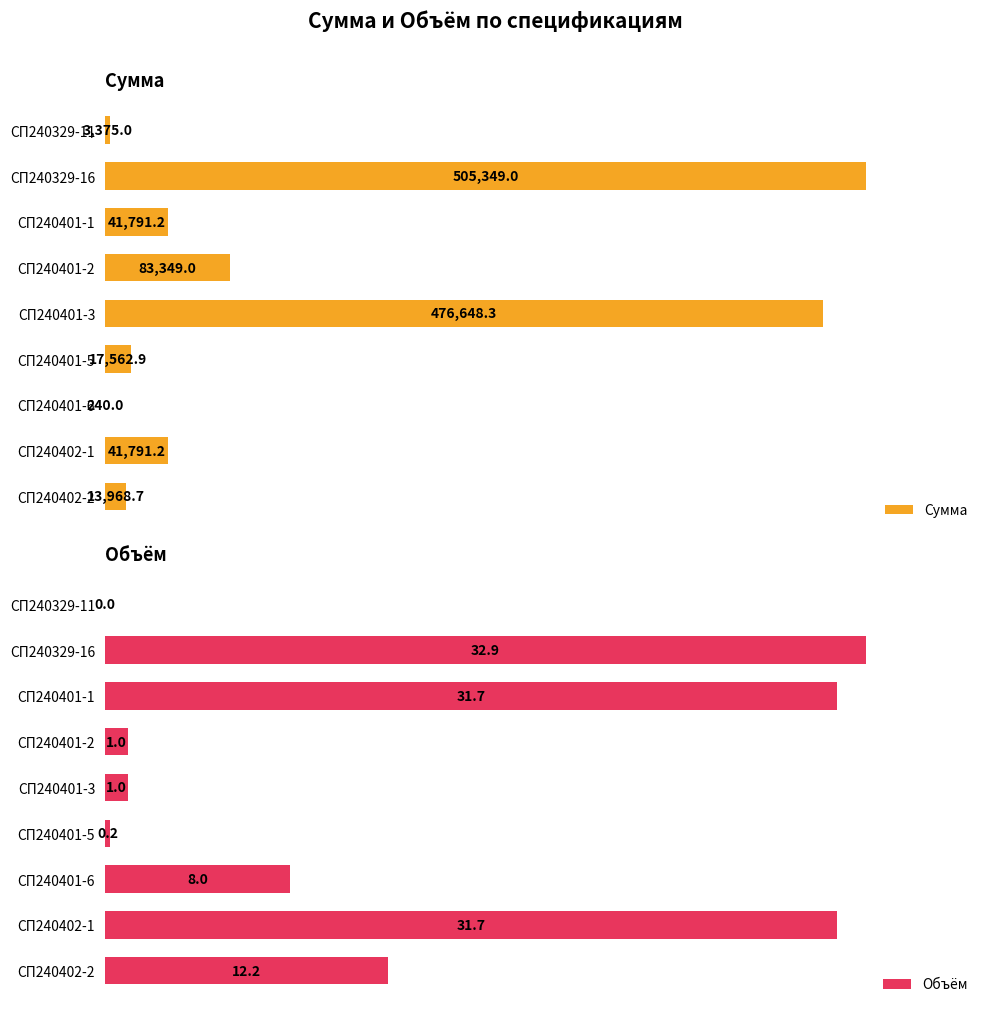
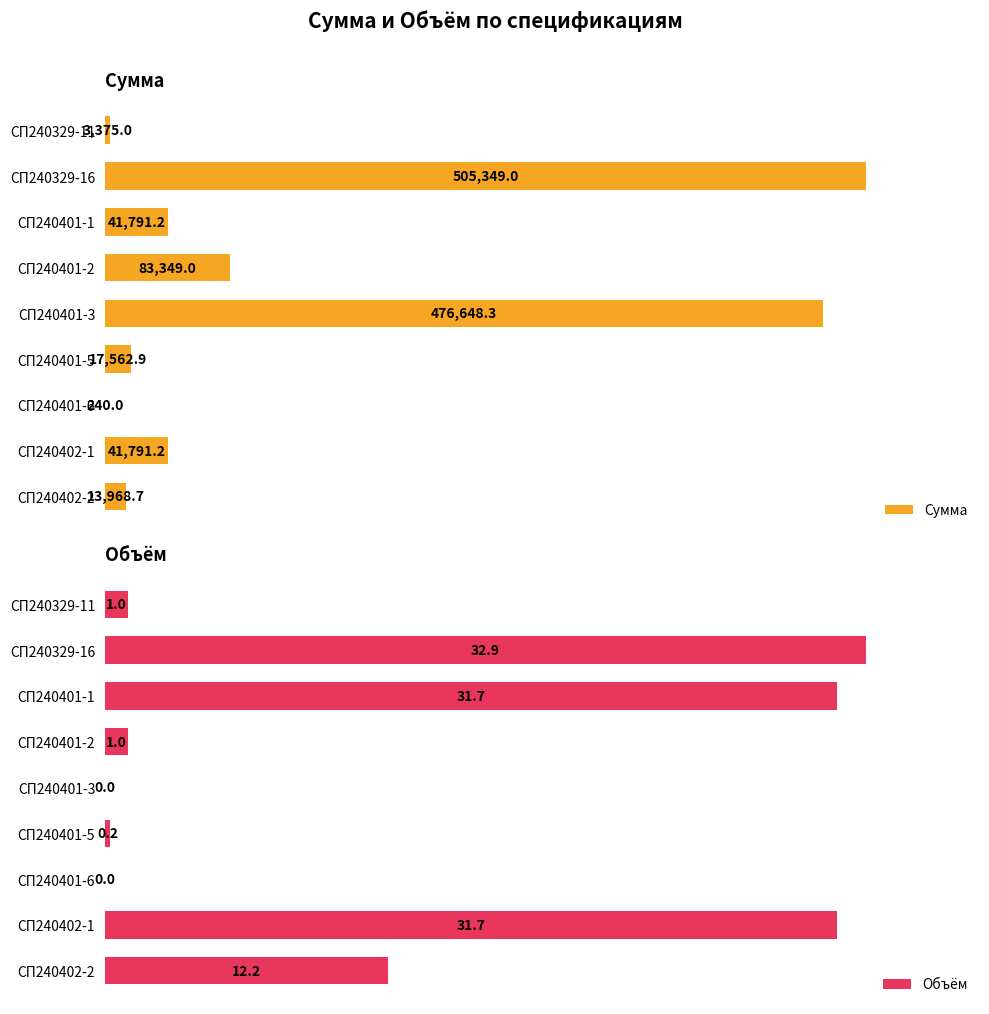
Объём, СП240329-11: 0.0 -> 1.0
Объём, СП240401-3: 1.0 -> 0.0
Объём, СП240401-6: 8.0 -> 0.0
